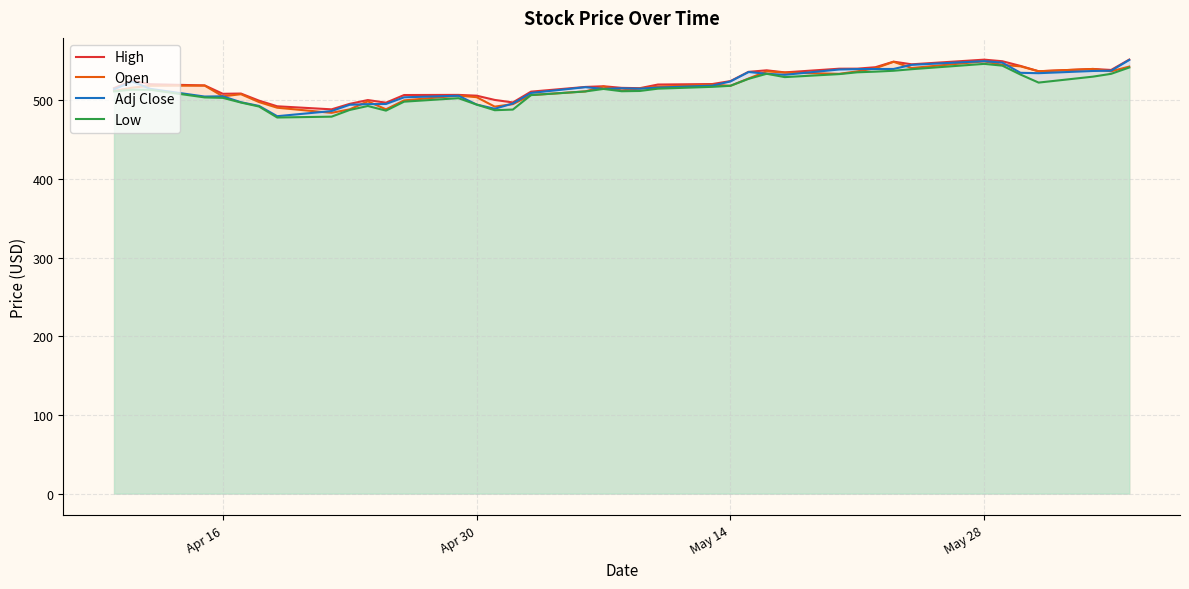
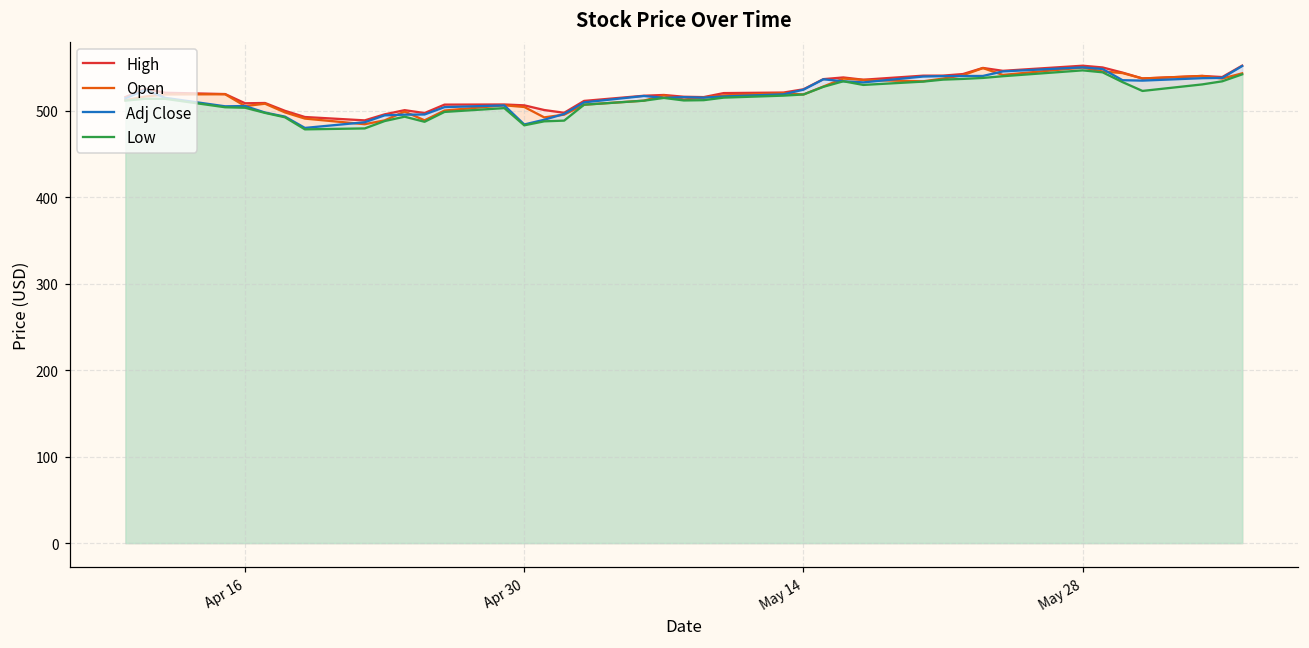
Adj Close, Apr 30: 490 -> 480
Low, Apr 30: 490 -> 480
